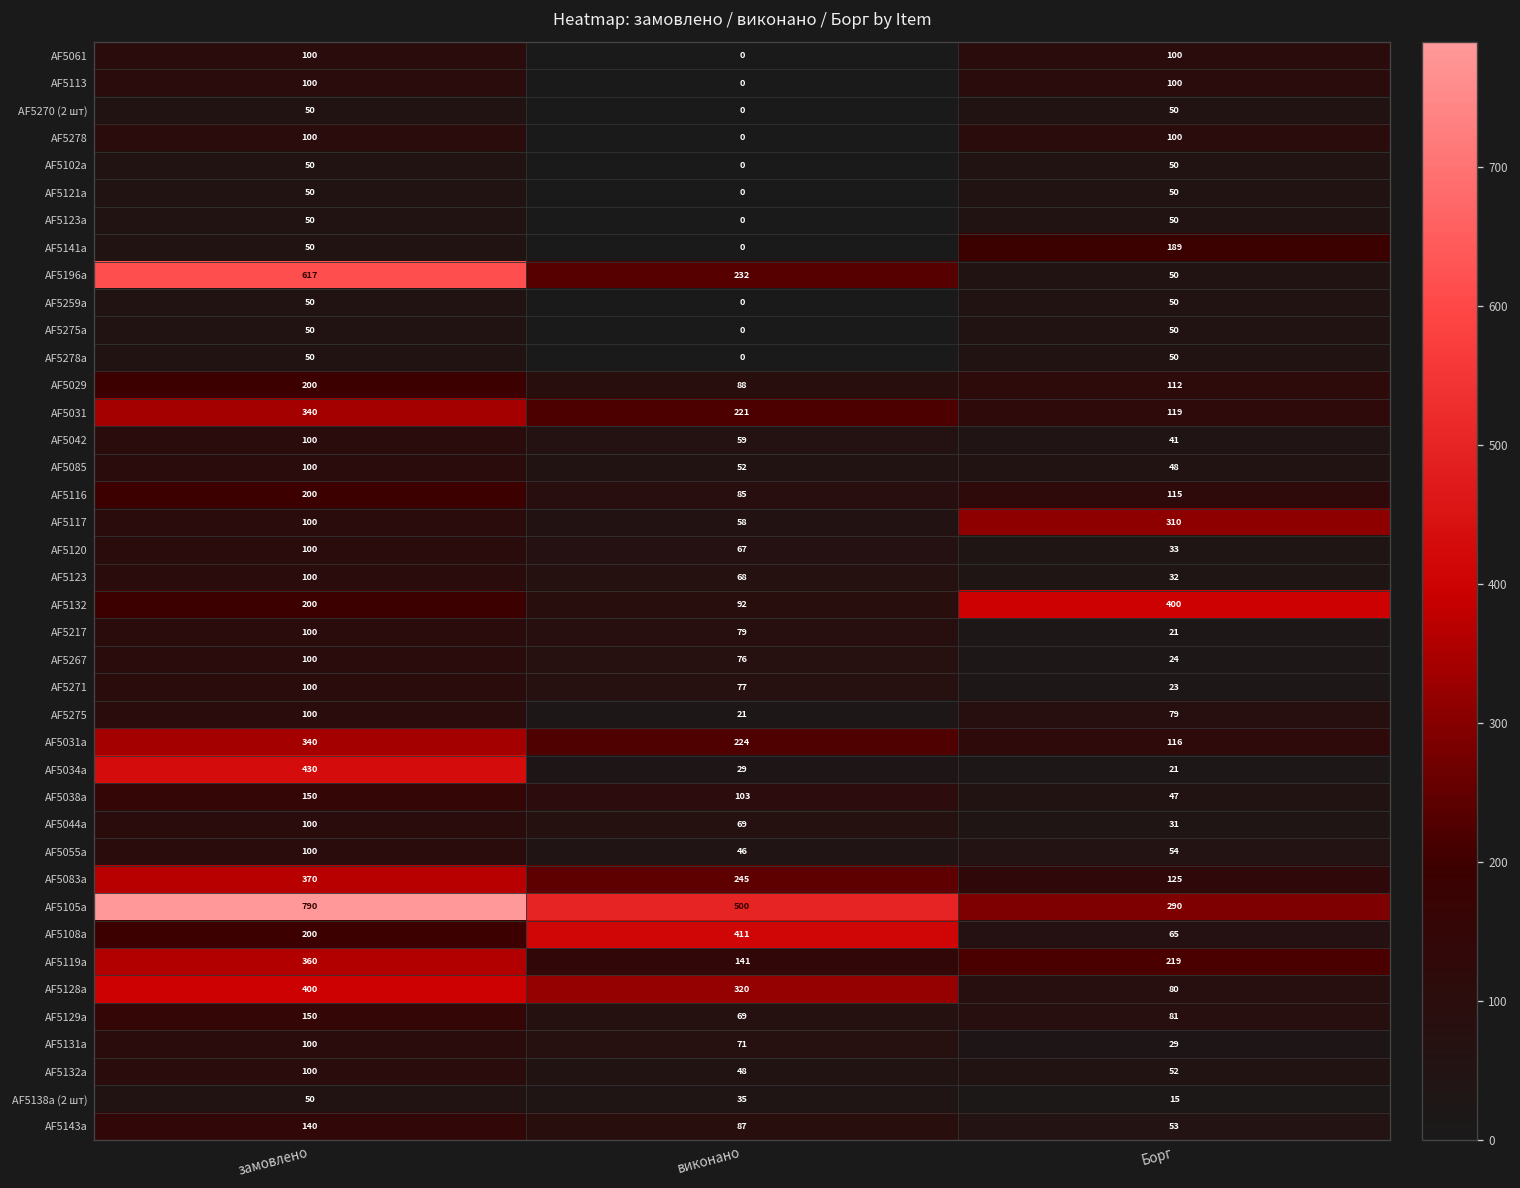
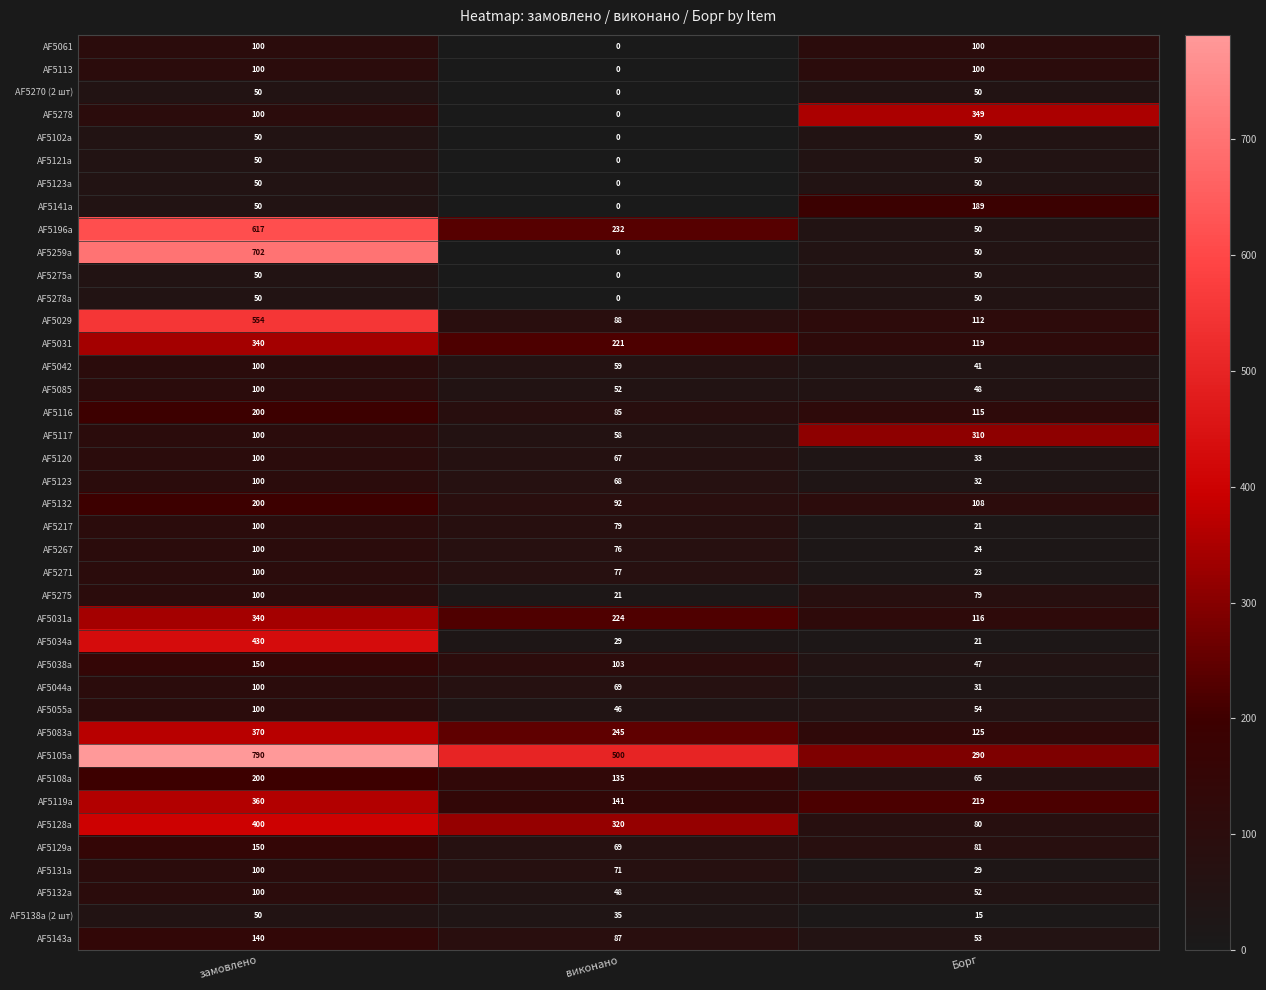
AF5278, Борг: 100 -> 349
AF5259a, замовлено: 50 -> 702
AF5029, замовлено: 200 -> 554
AF5132, Борг: 400 -> 108
AF5108a, виконано: 411 -> 135
